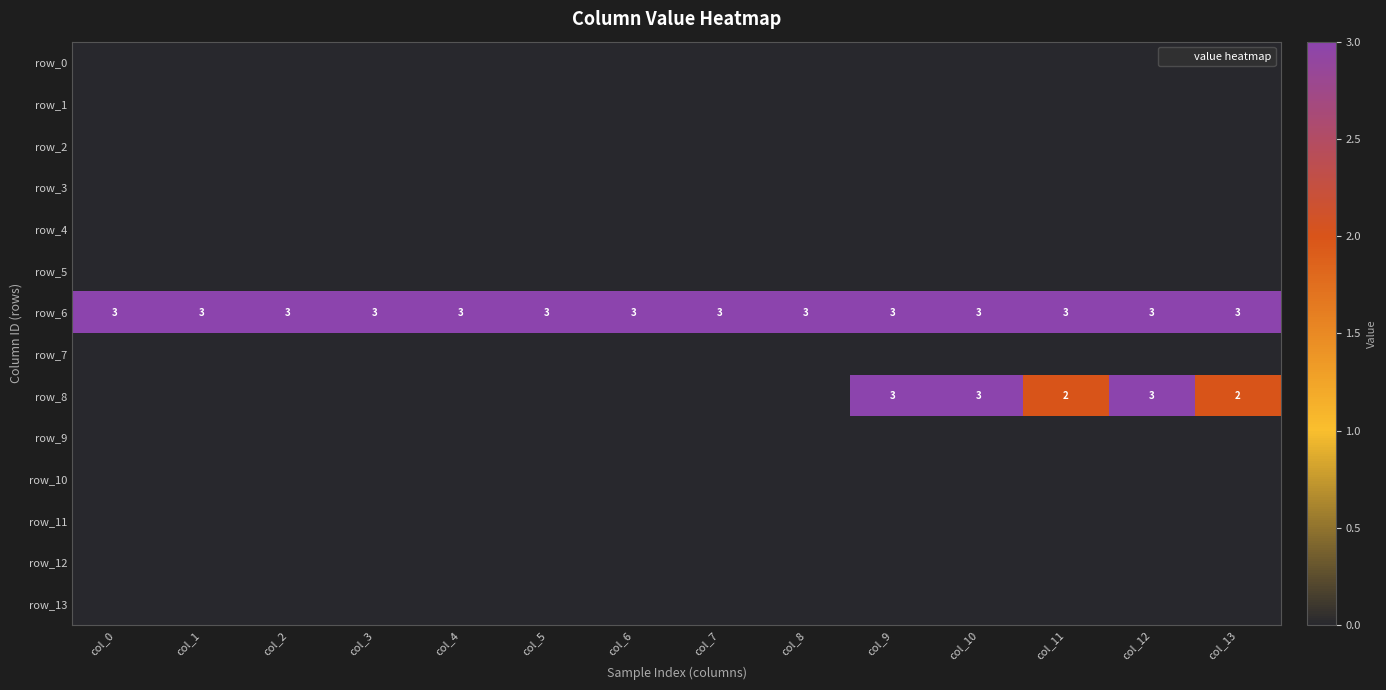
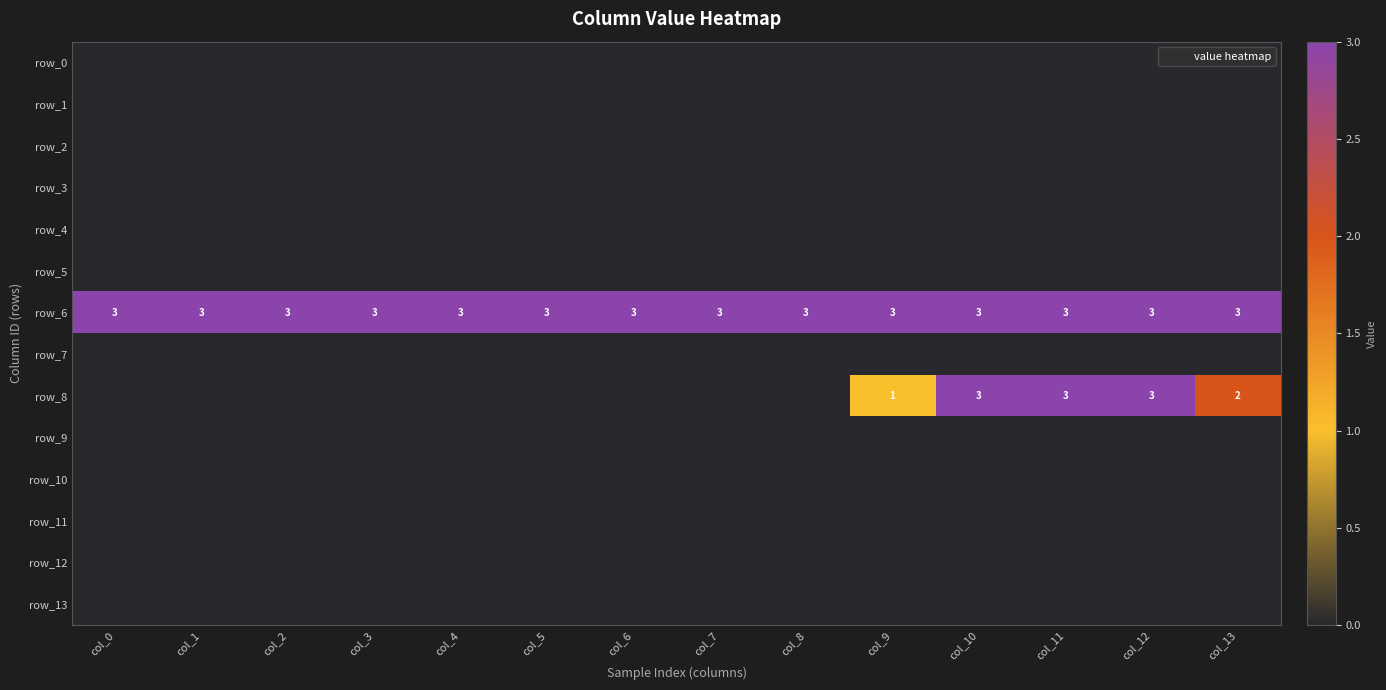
row_8, col_9: 3 -> 1
row_8, col_11: 2 -> 3
